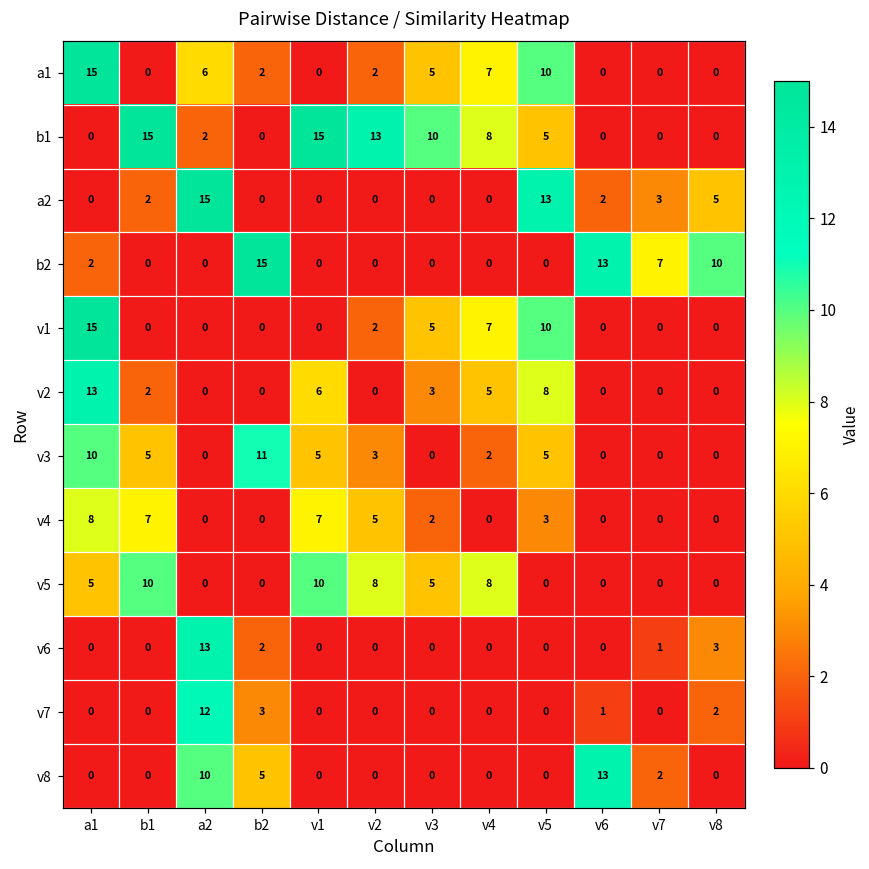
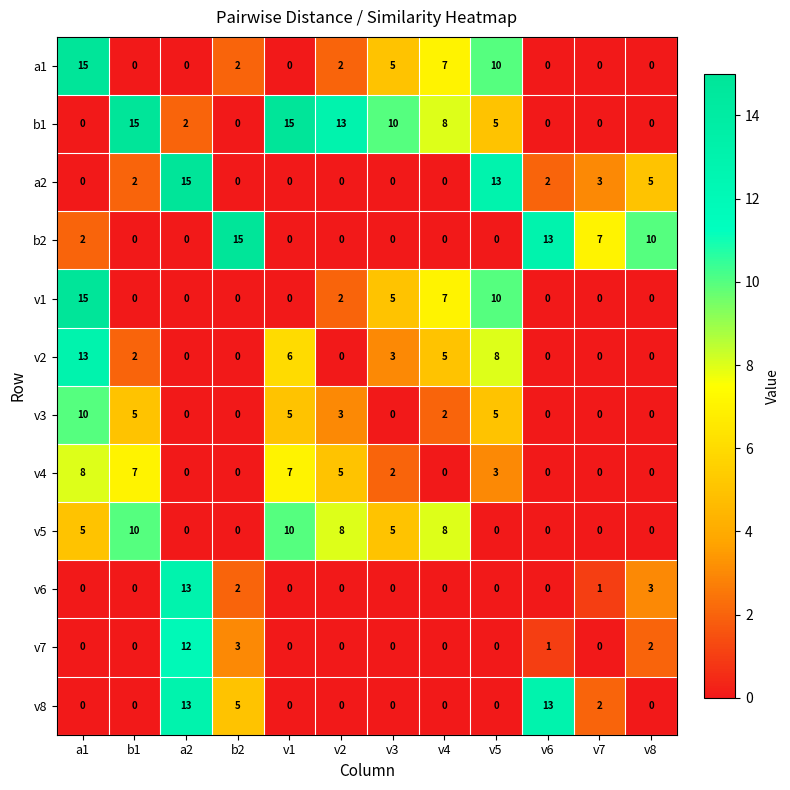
a1, a2: 6 -> 0
v3, b2: 11 -> 0
v8, a2: 10 -> 13
